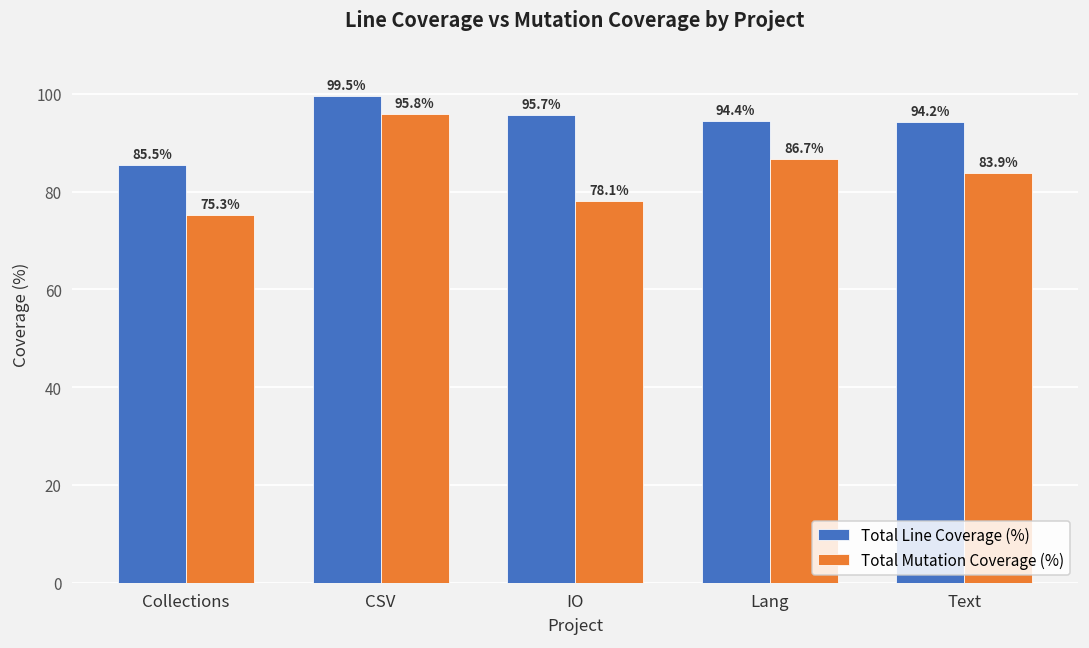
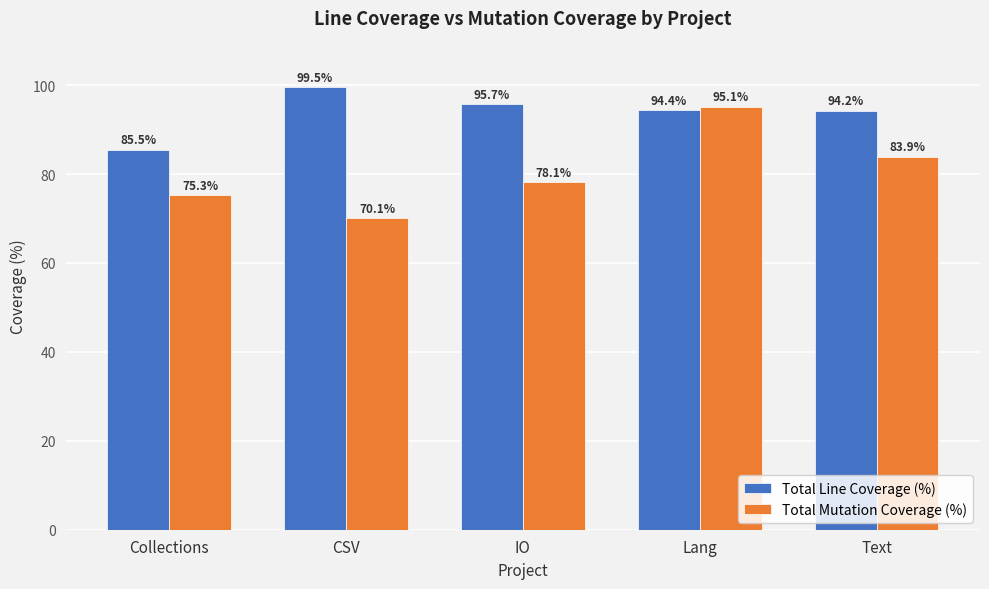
Total Mutation Coverage (%), CSV: 95.8% -> 70.1%
Total Mutation Coverage (%), Lang: 86.7% -> 95.1%
